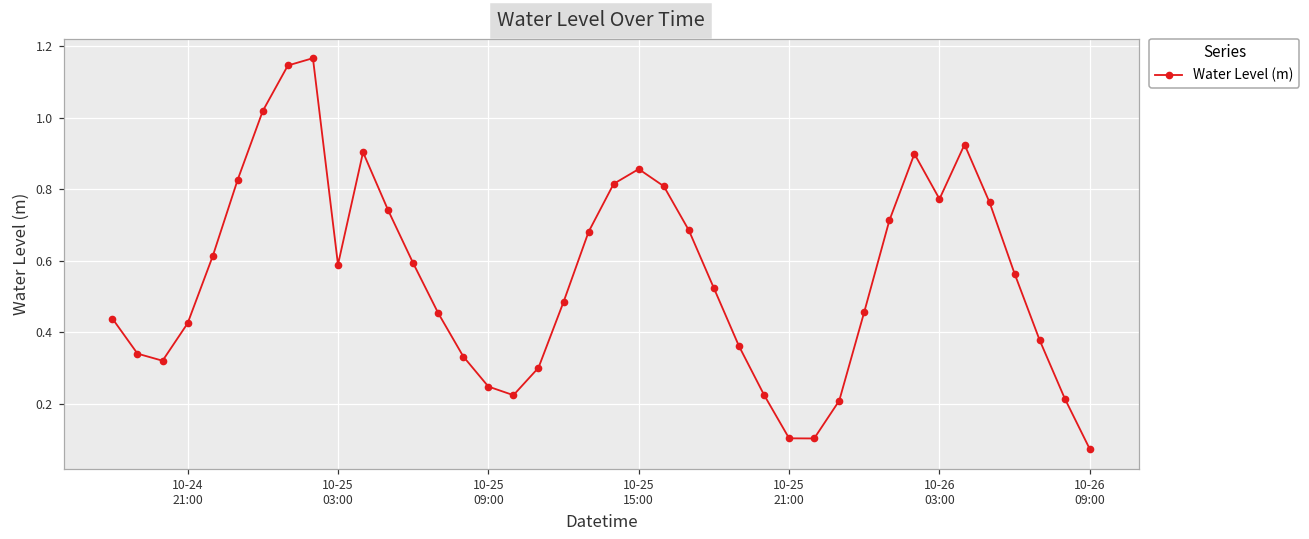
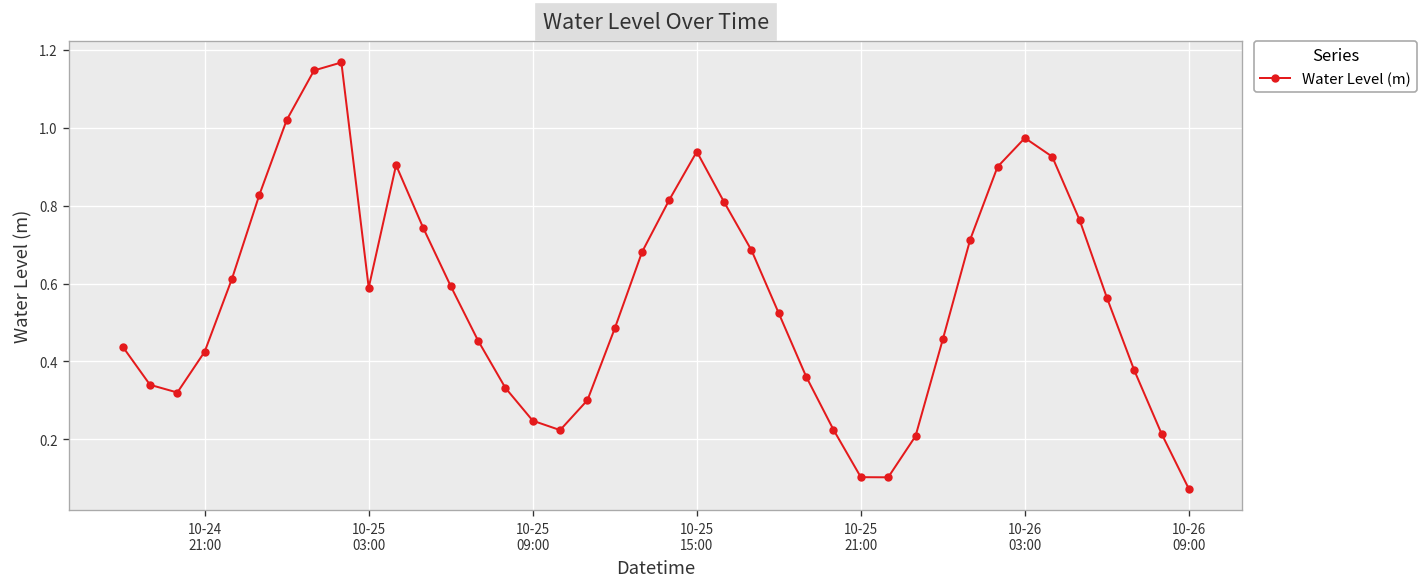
10-25 15:00: 0.86 -> 0.94
10-26 03:00: 0.77 -> 0.97
